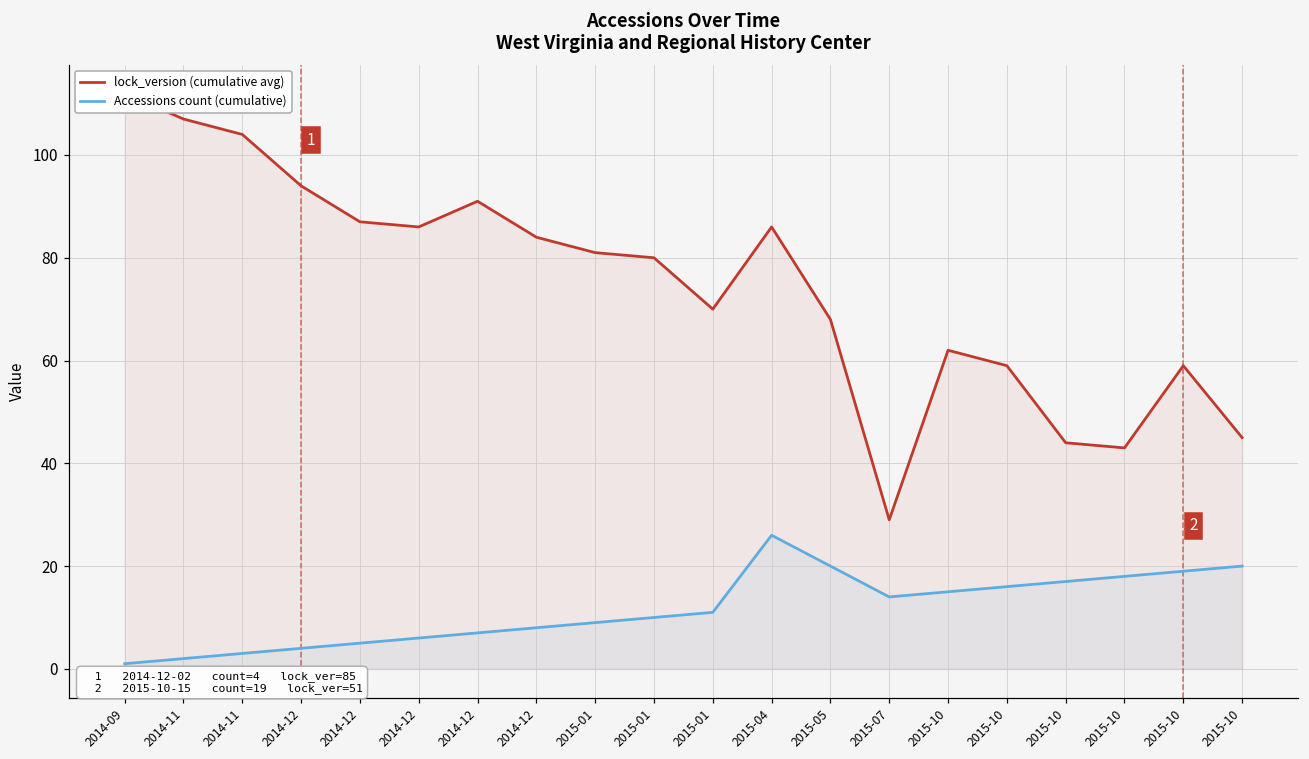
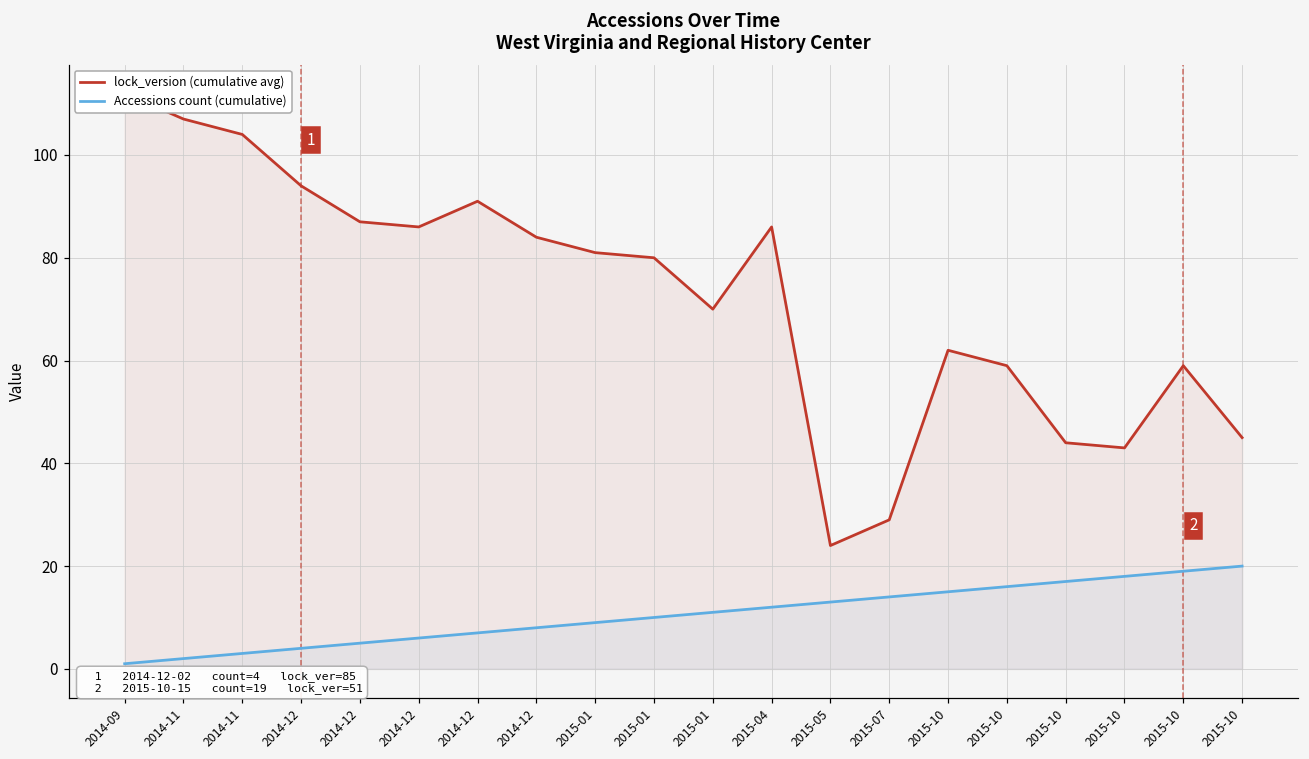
Accessions count (cumulative), 2015-04: 26 -> 12
lock_version (cumulative avg), 2015-05: 68 -> 24
Accessions count (cumulative), 2015-05: 20 -> 13
